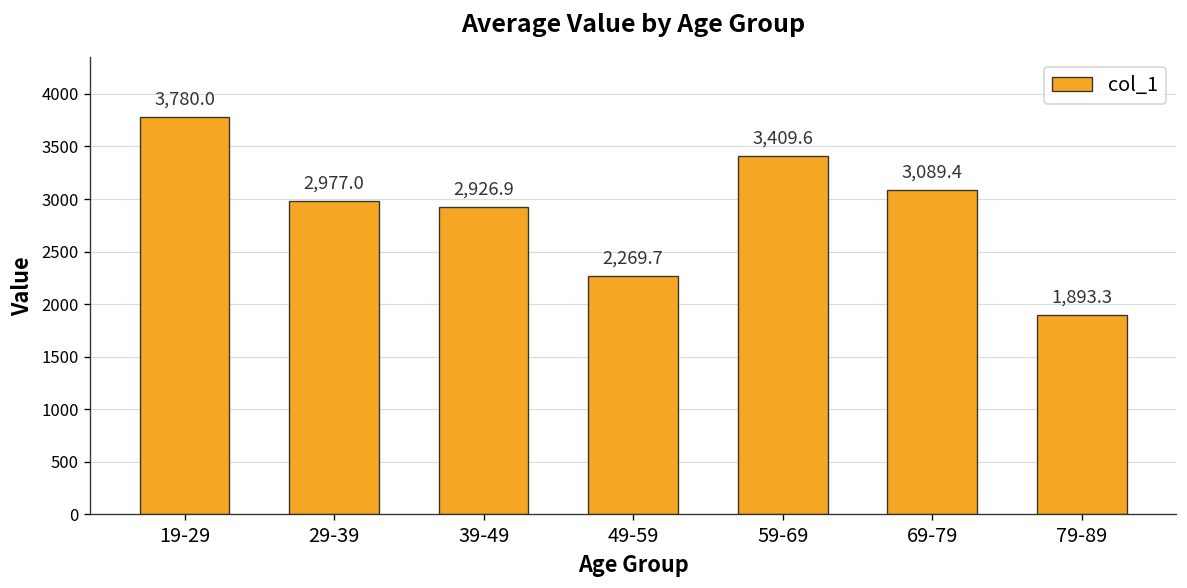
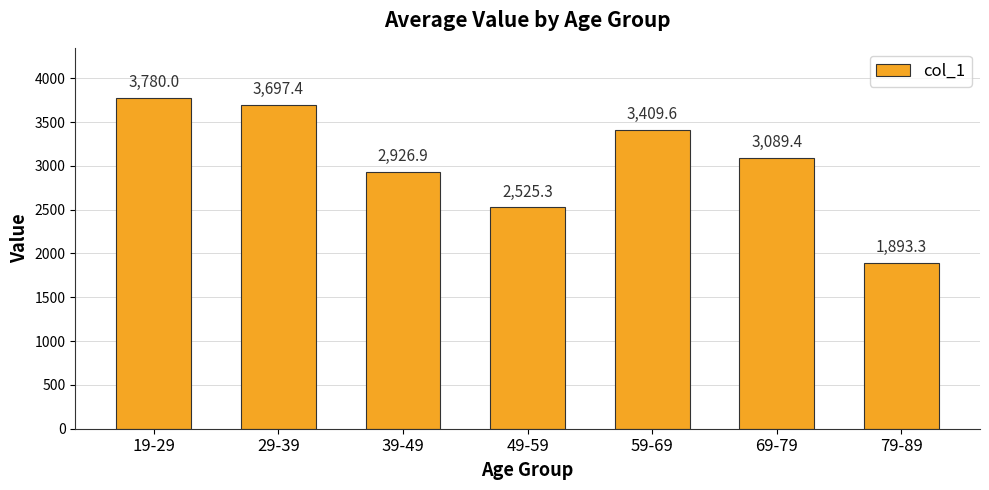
29-39: 2,977.0 -> 3,697.4
49-59: 2,269.7 -> 2,525.3
